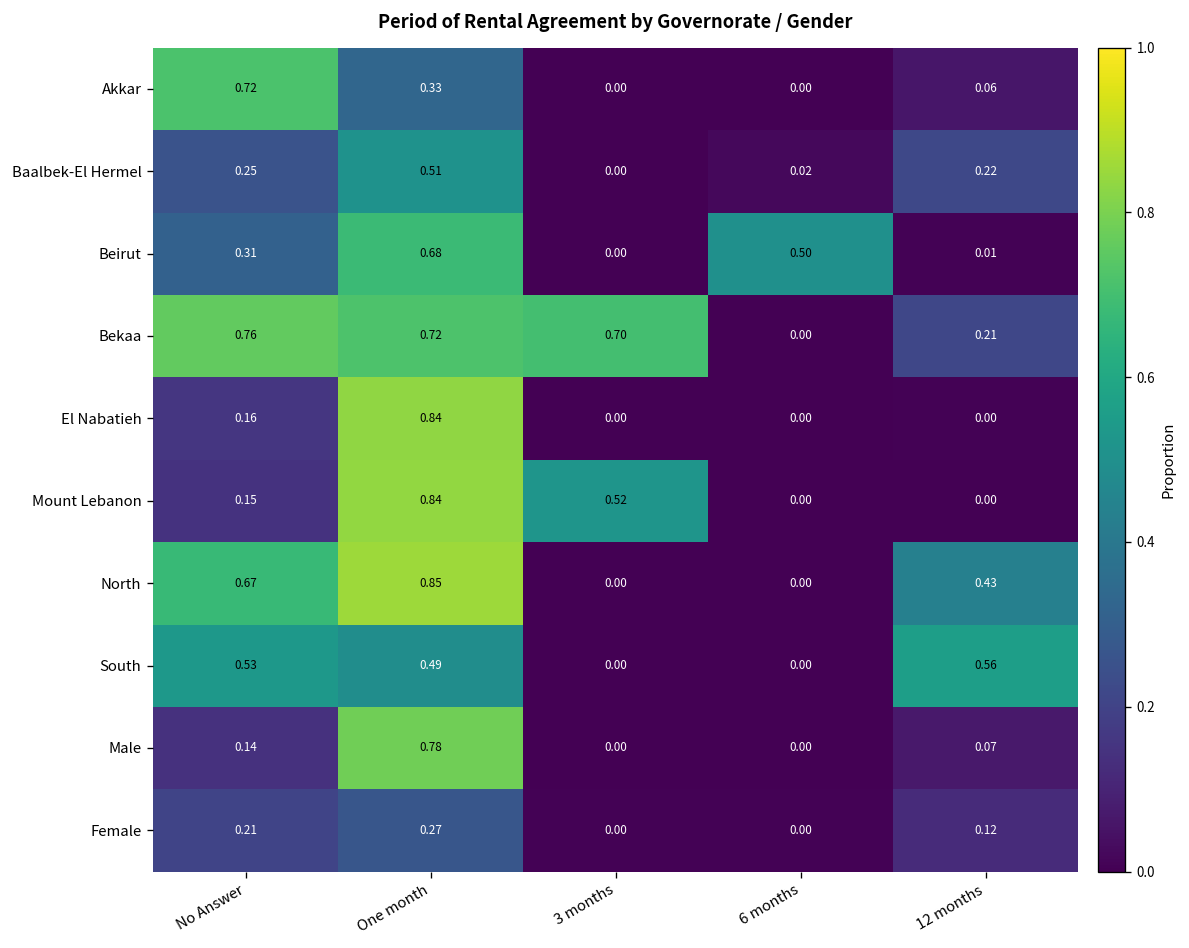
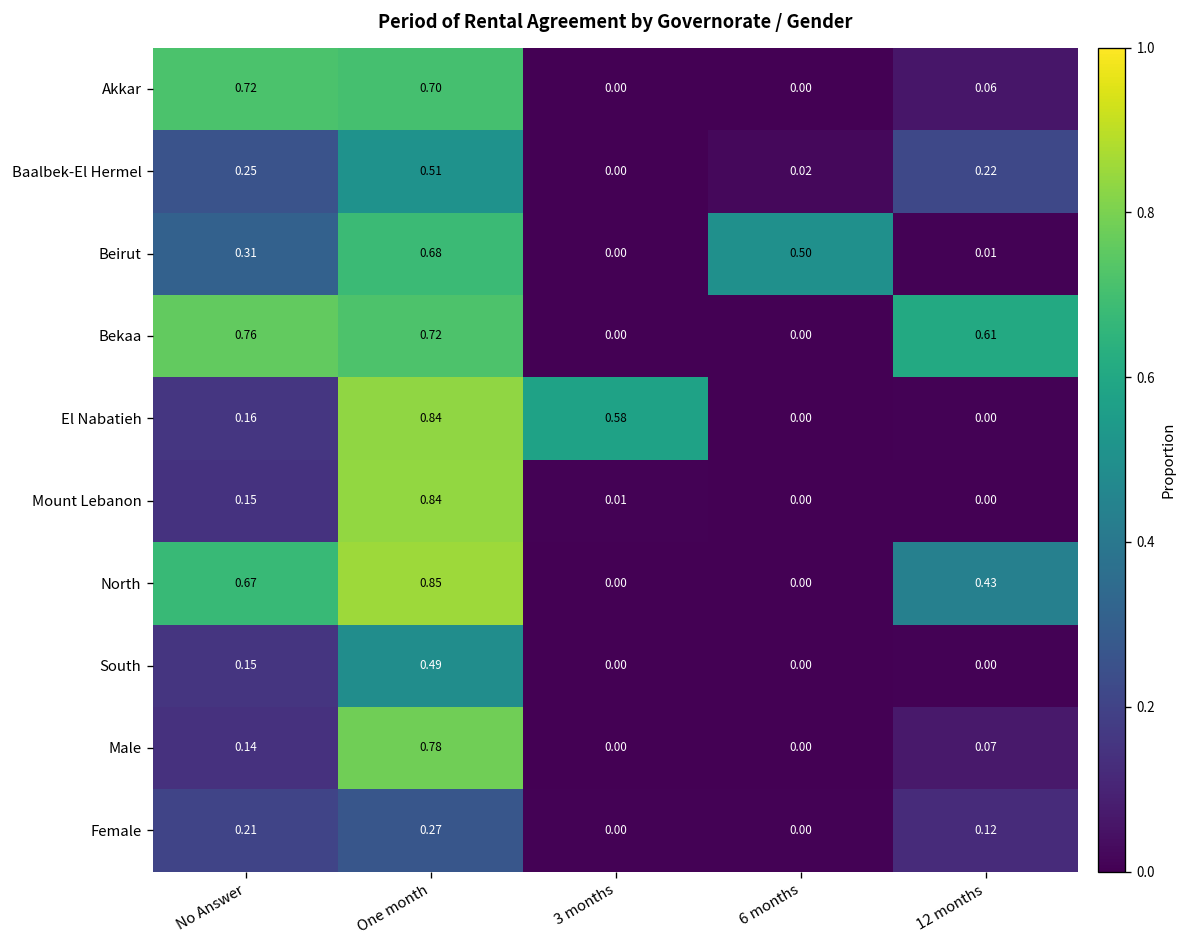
Akkar, One month: 0.33 -> 0.70
Bekaa, 3 months: 0.70 -> 0.00
Bekaa, 12 months: 0.21 -> 0.61
El Nabatieh, 3 months: 0.00 -> 0.58
Mount Lebanon, 3 months: 0.52 -> 0.01
South, No Answer: 0.53 -> 0.15
South, 12 months: 0.56 -> 0.00
